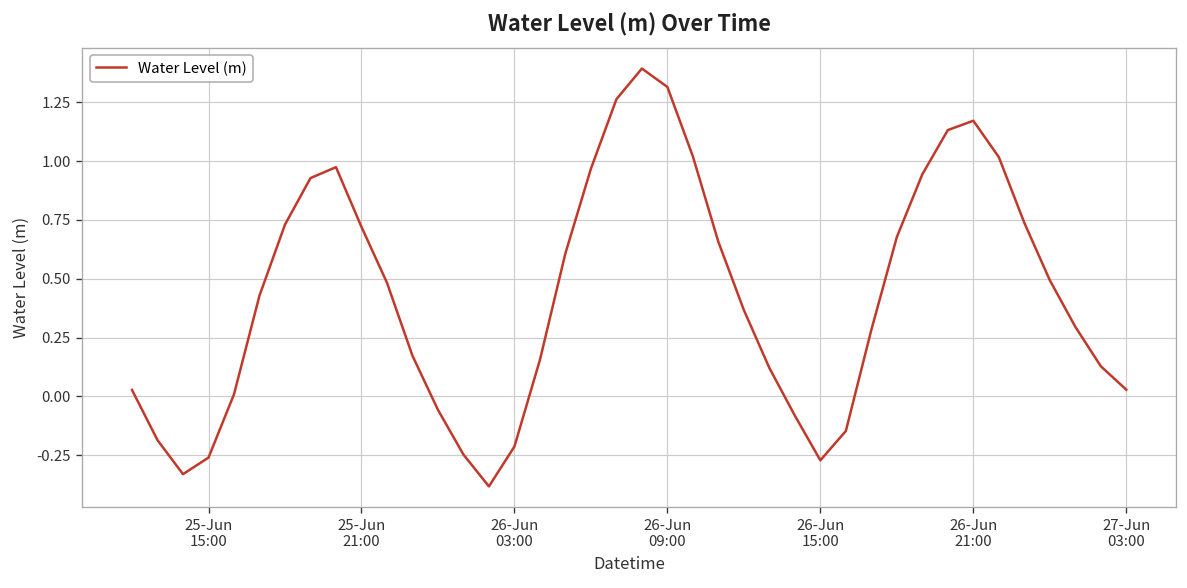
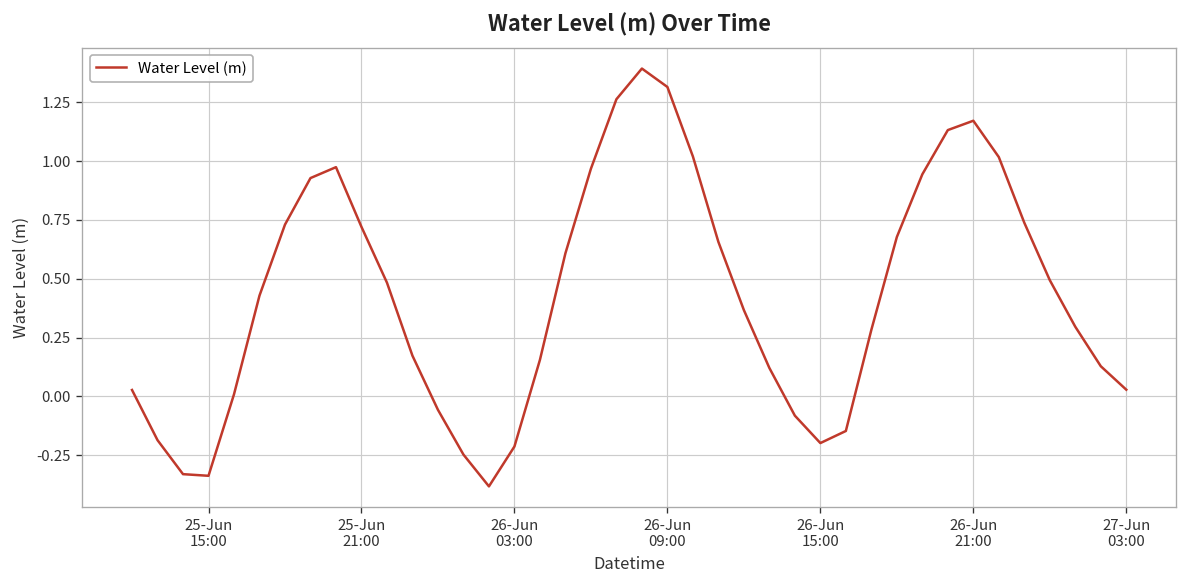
25-Jun 15:00: -0.26 -> -0.34
26-Jun 15:00: -0.27 -> -0.20
